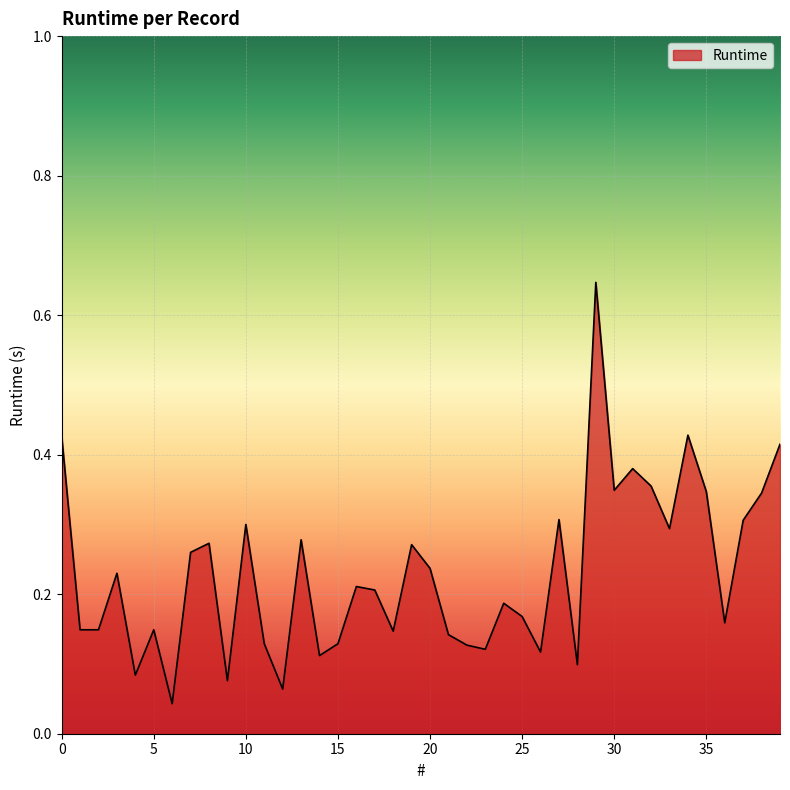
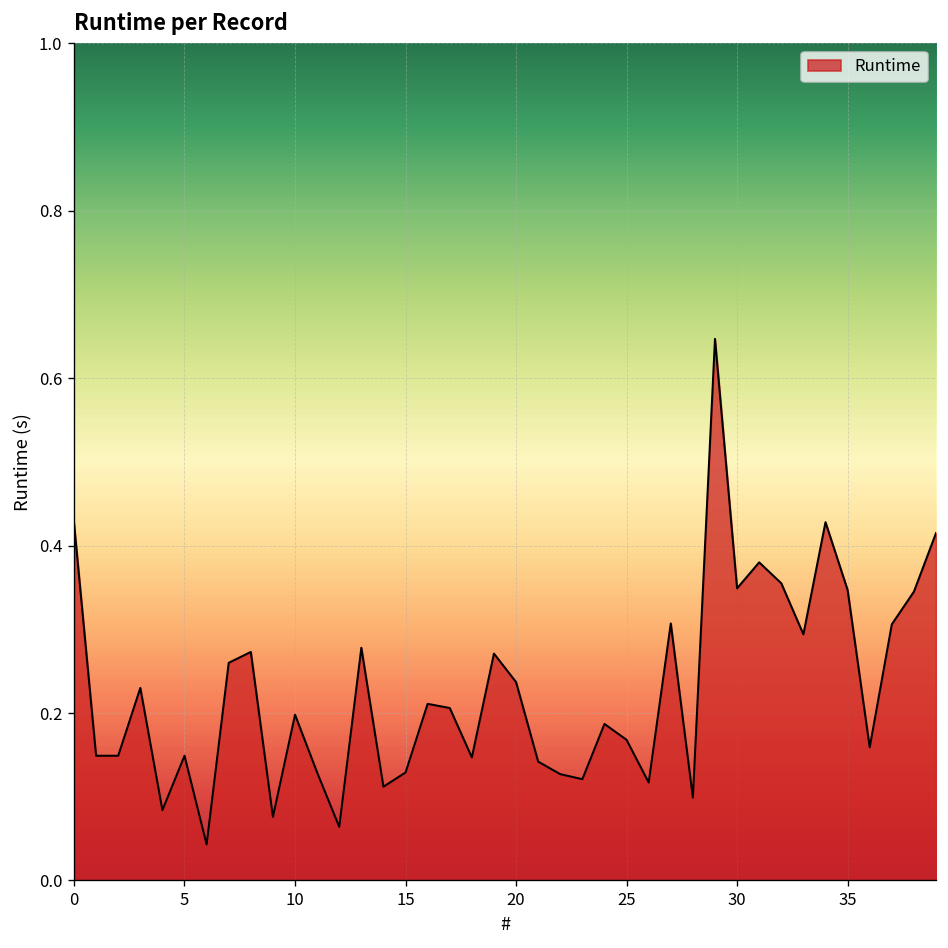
10: 0.30 -> 0.20
